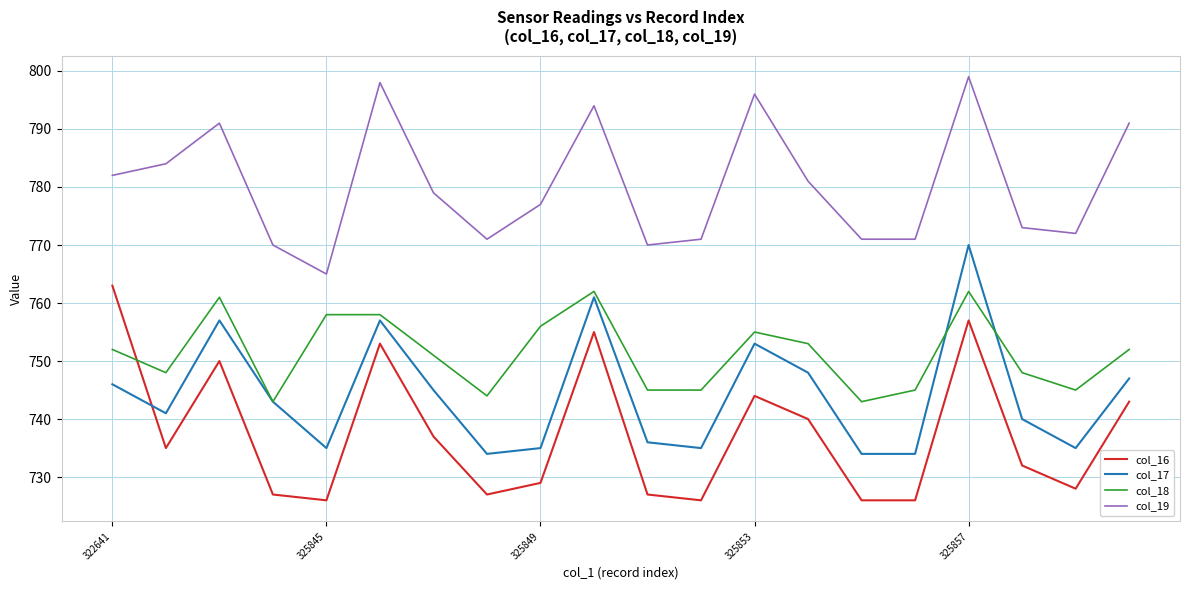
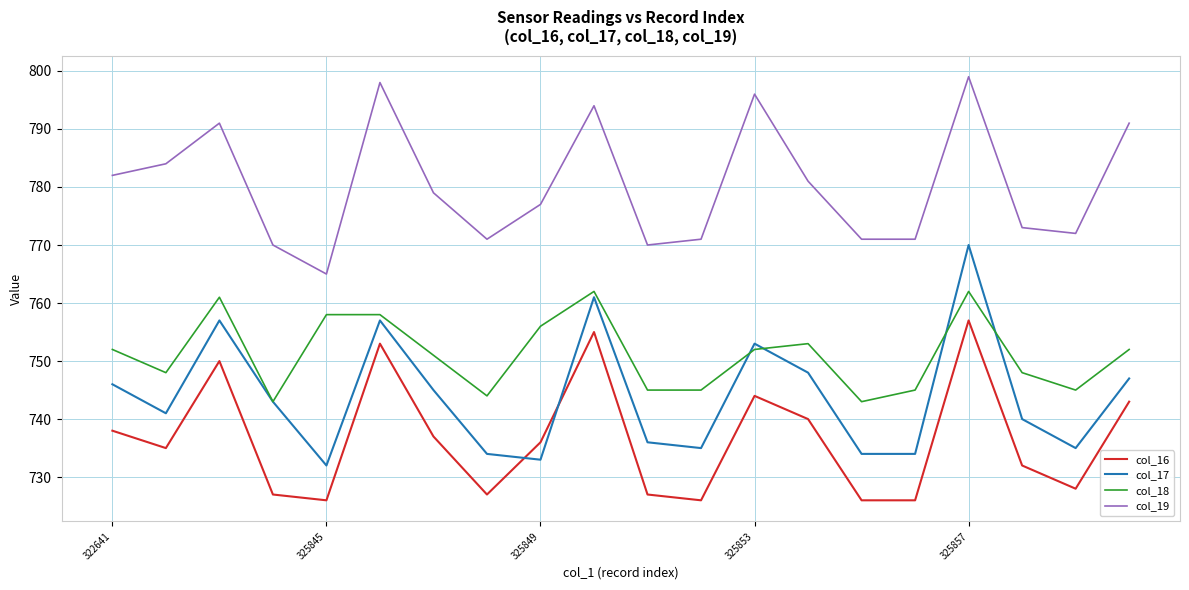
col_16, 322641: 763 -> 738
col_17, 325845: 735 -> 732
col_16, 325849: 729 -> 736
col_17, 325849: 735 -> 733
col_18, 325853: 755 -> 752
